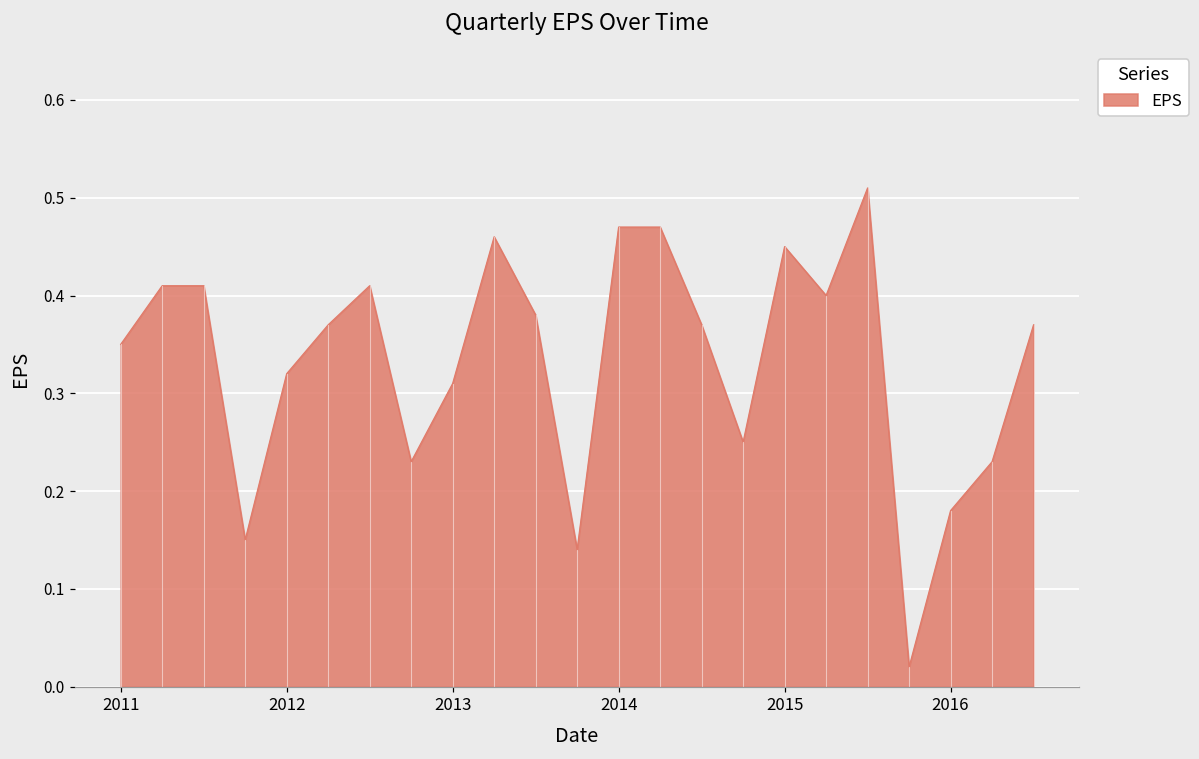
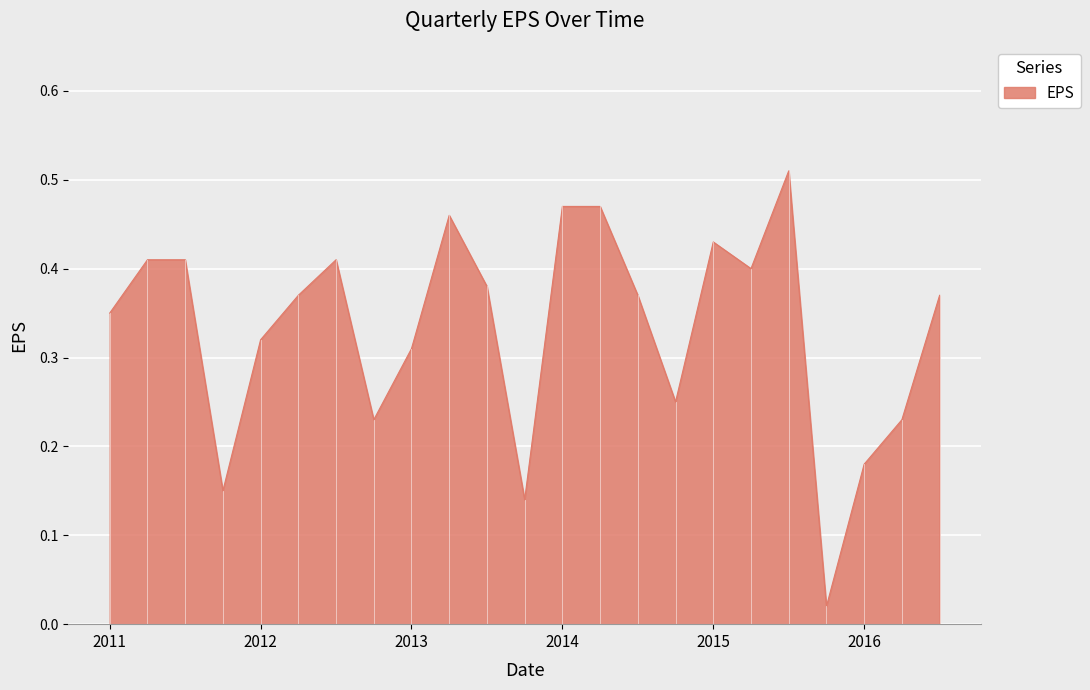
EPS, 2015: 0.45 -> 0.43
